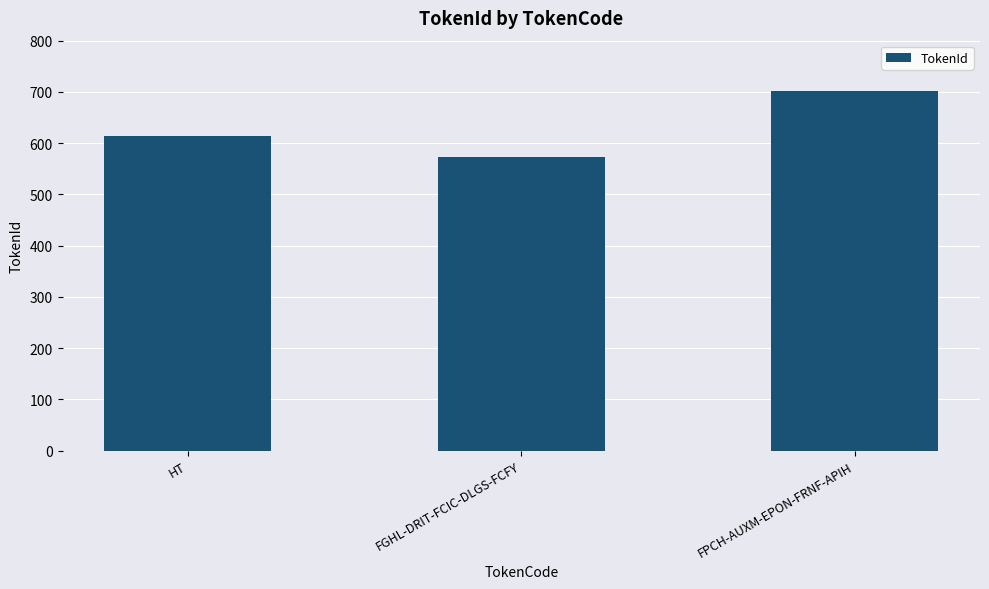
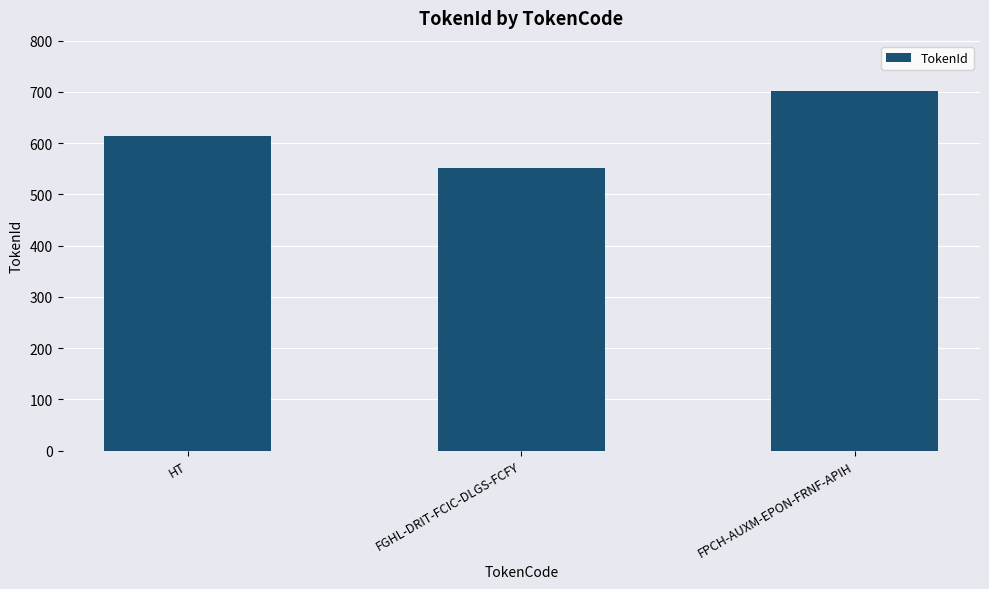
FGHL-DRIT-FCIC-DLGS-FCFY: 570 -> 550
